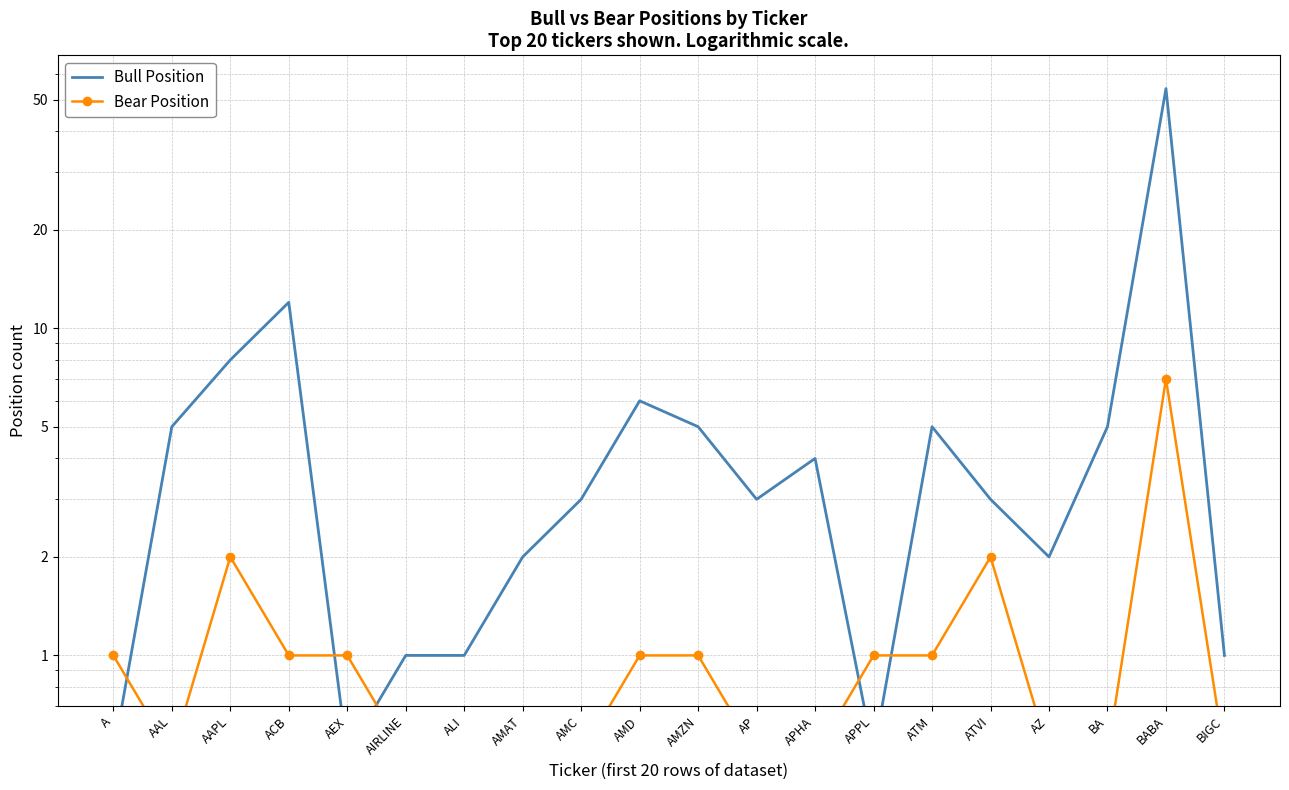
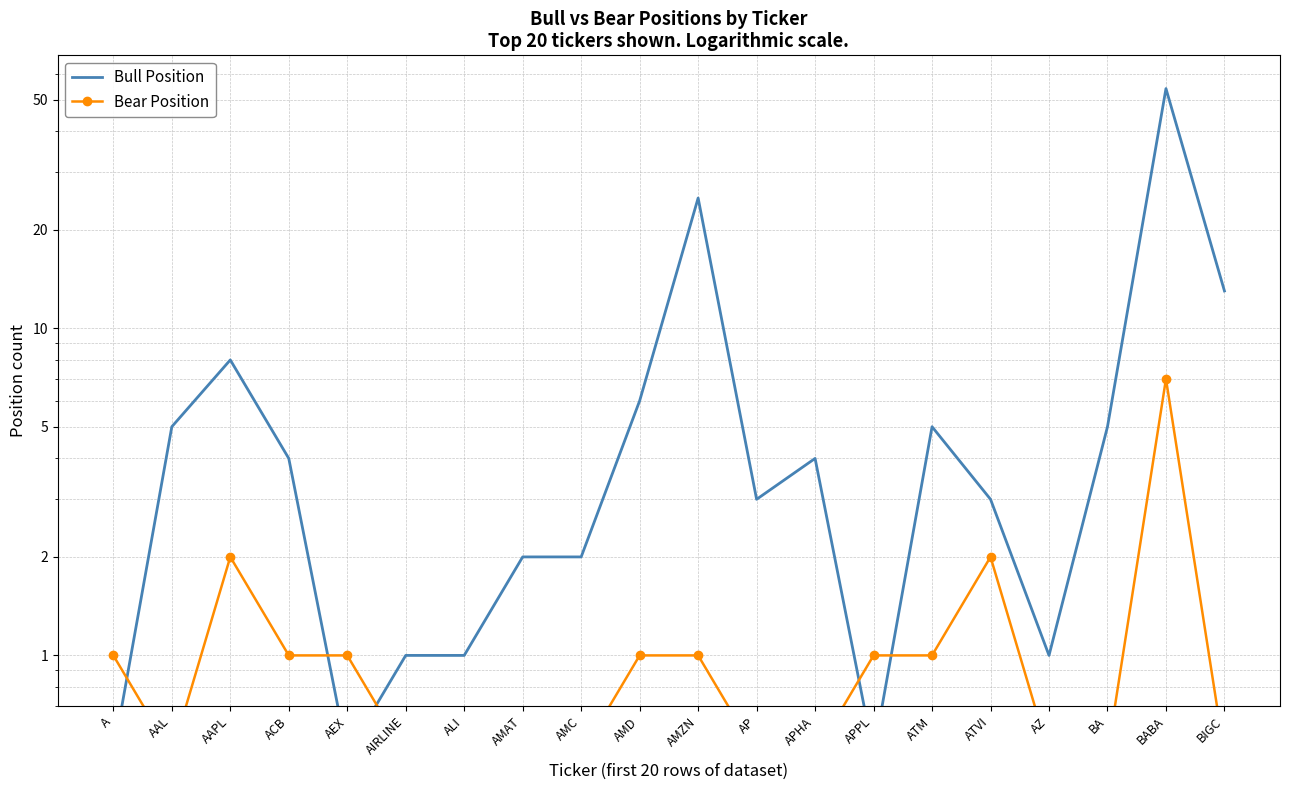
Bull Position, ACB: 12 -> 4
Bull Position, AMC: 3 -> 2
Bull Position, AMZN: 5 -> 25
Bull Position, AZ: 2 -> 1
Bull Position, BIGC: 1 -> 13
